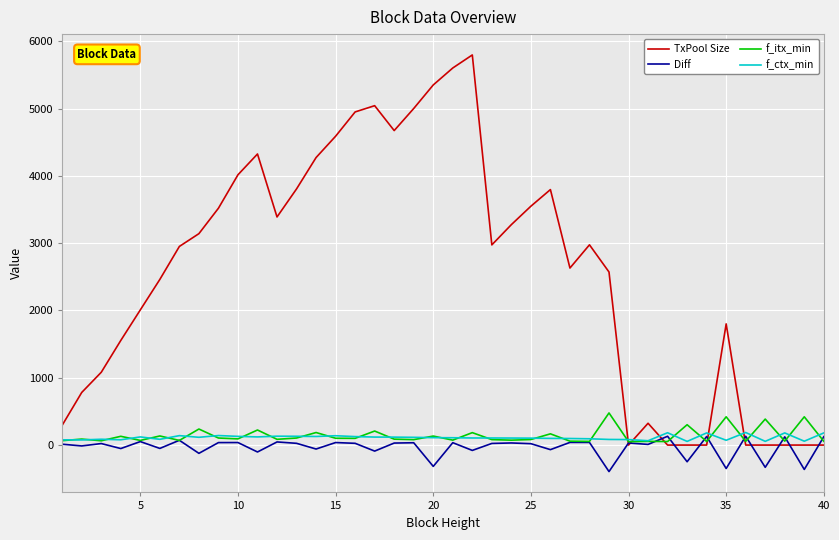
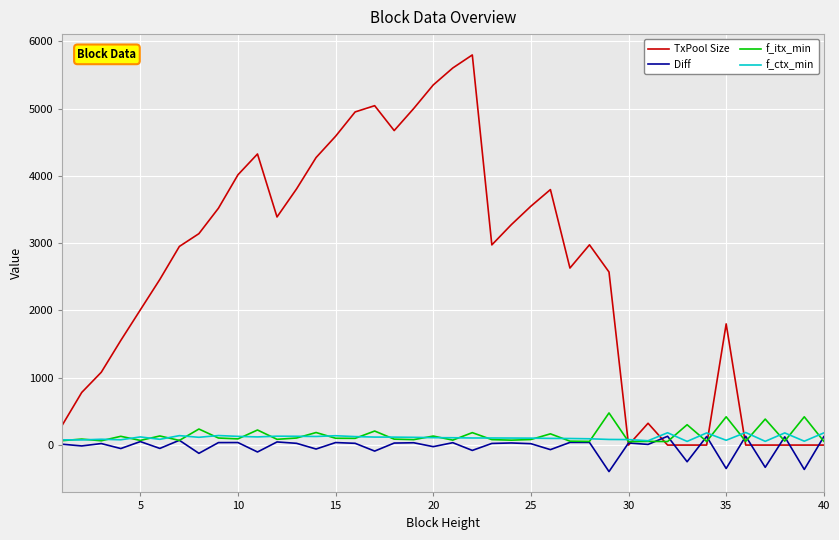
Diff, 20: -300 -> 0
